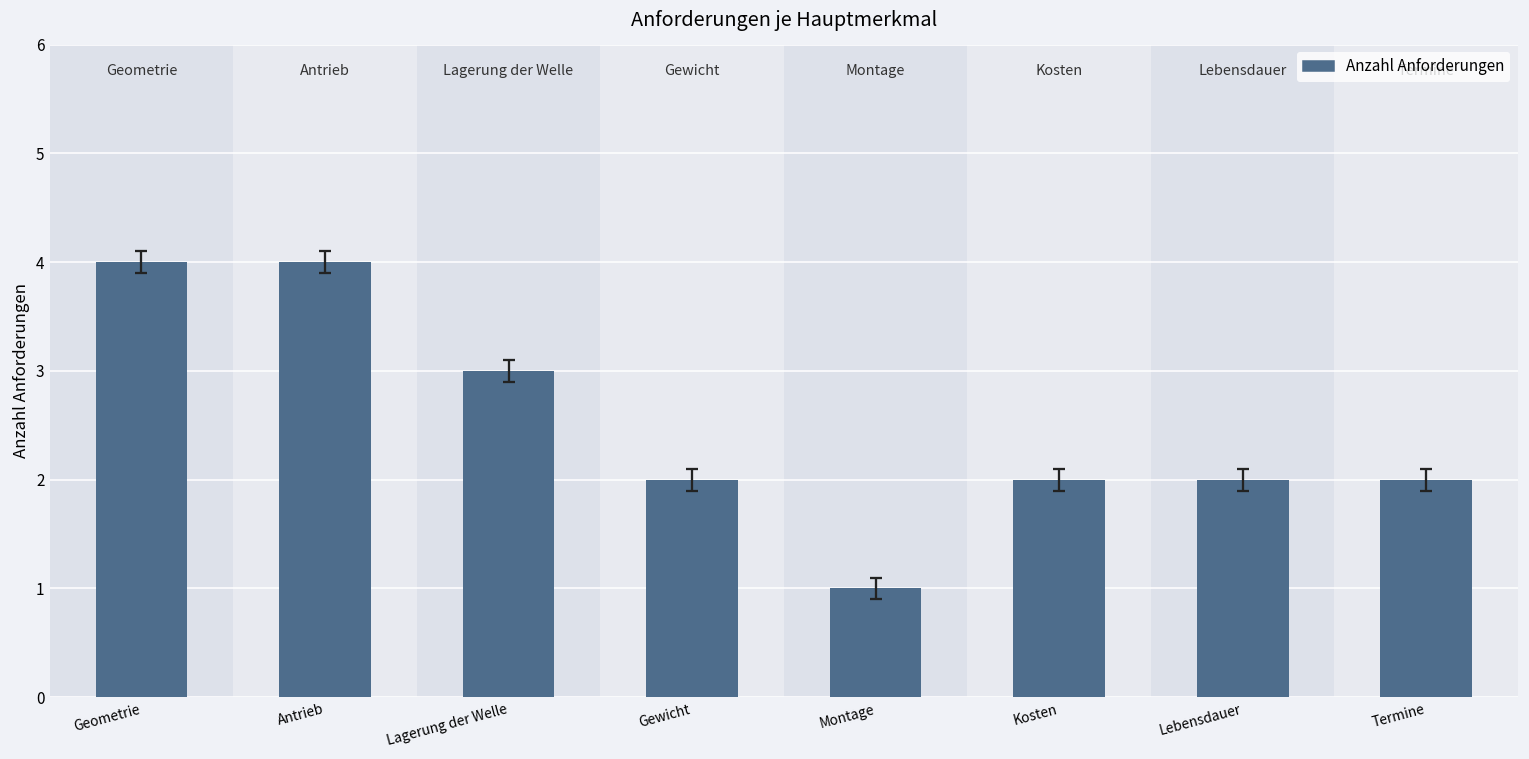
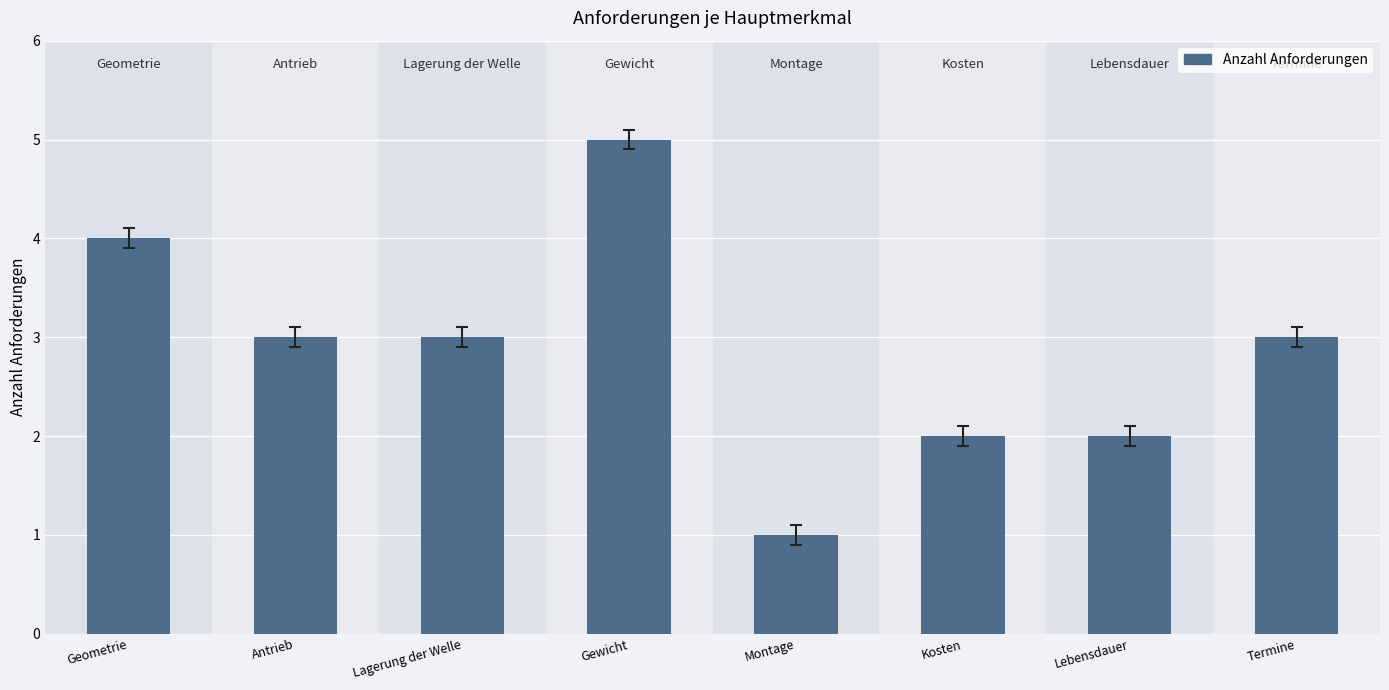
Anzahl Anforderungen, Antrieb: 4 -> 3
Anzahl Anforderungen, Gewicht: 2 -> 5
Anzahl Anforderungen, Termine: 2 -> 3
